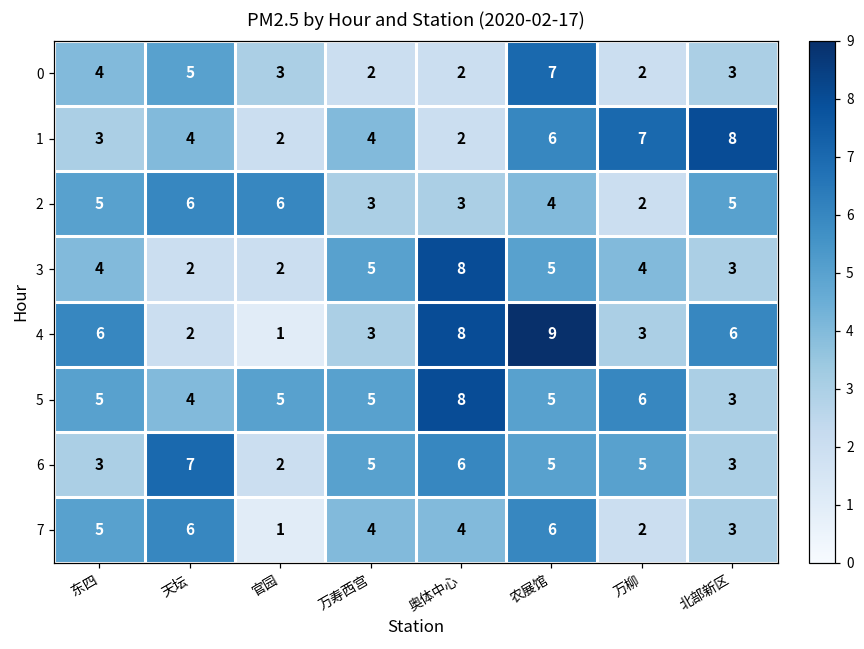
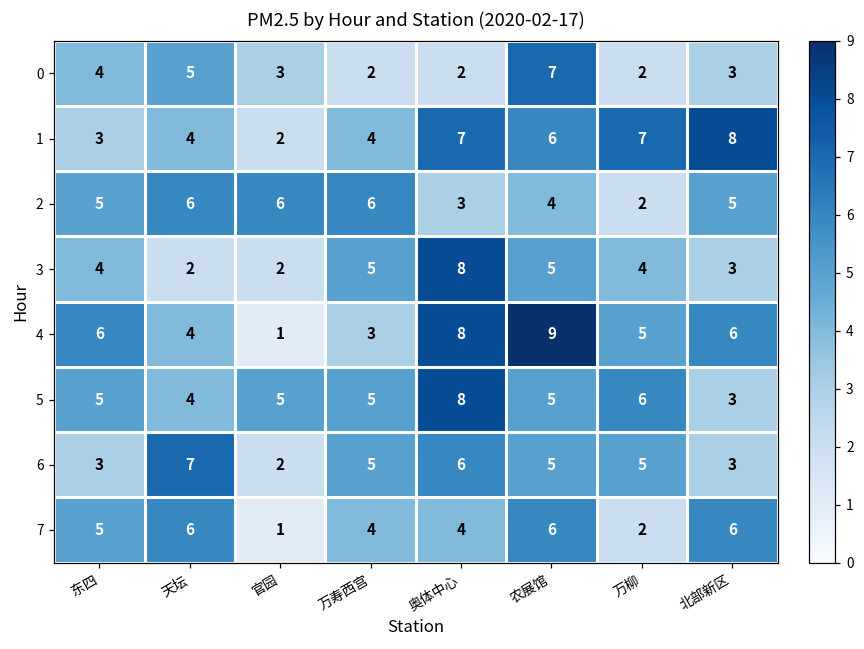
1, 奥体中心: 2 -> 7
2, 万寿西宫: 3 -> 6
4, 天坛: 2 -> 4
4, 万柳: 3 -> 5
7, 北部新区: 3 -> 6
